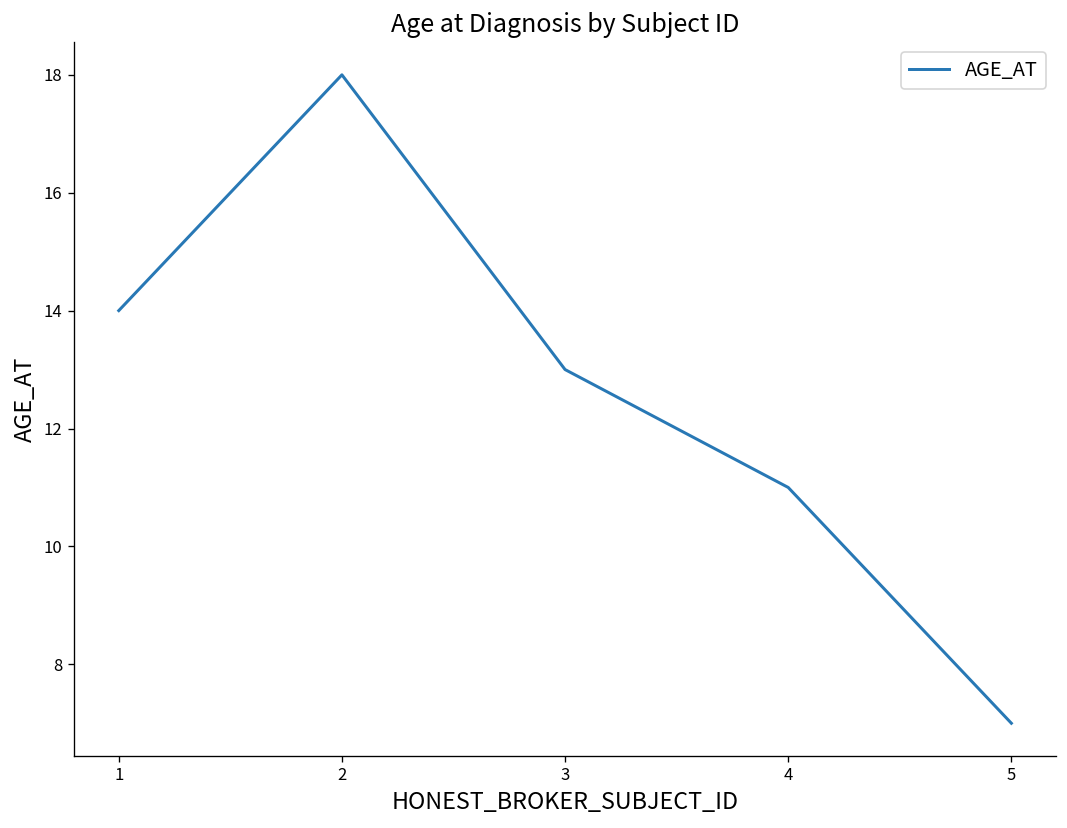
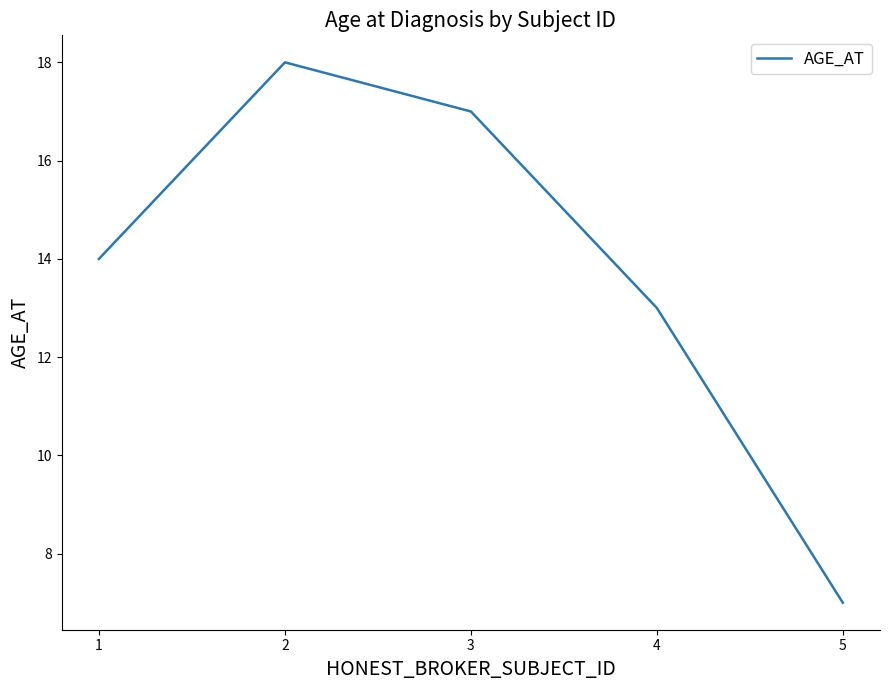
3: 13 -> 17
4: 11 -> 13
